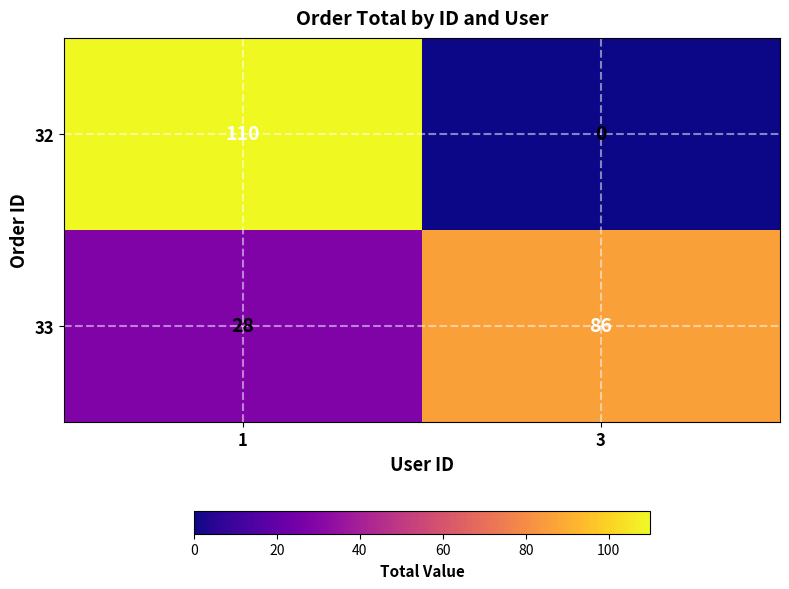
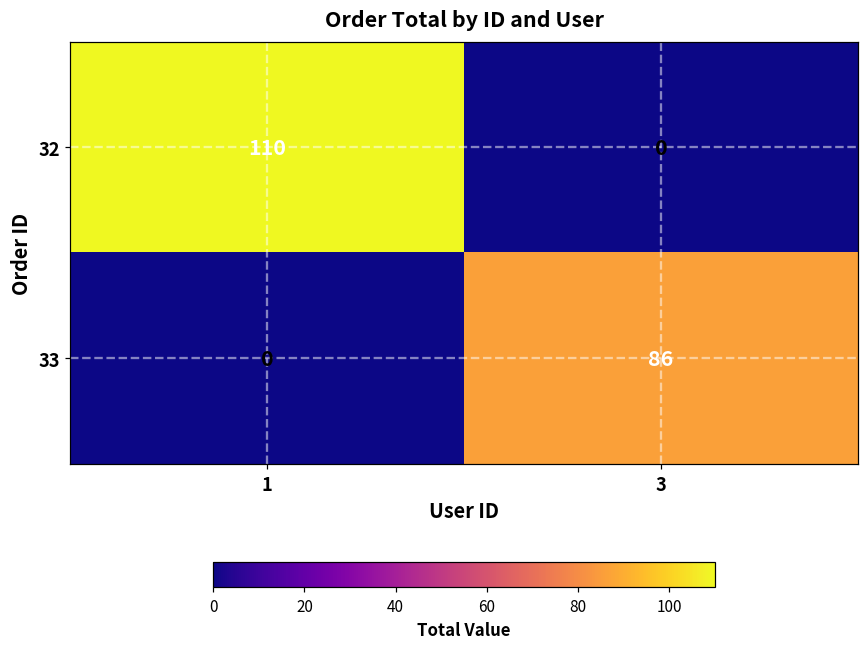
33, 1: 28 -> 0
